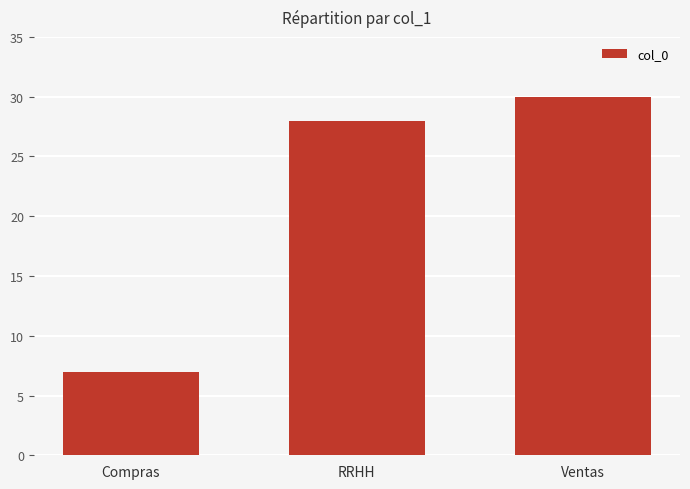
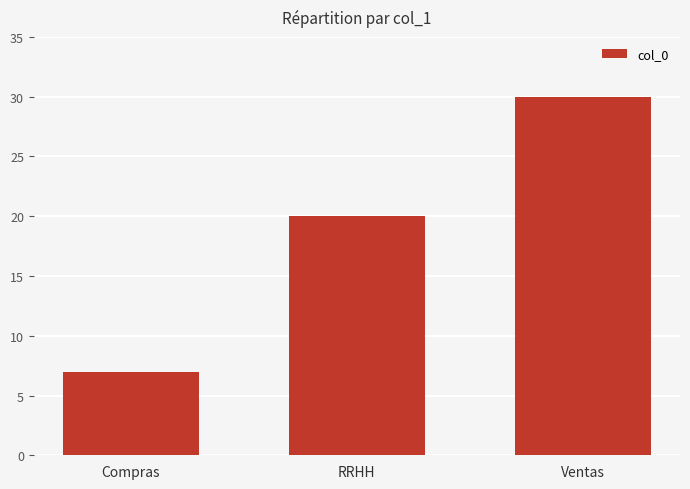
RRHH: 28 -> 20
